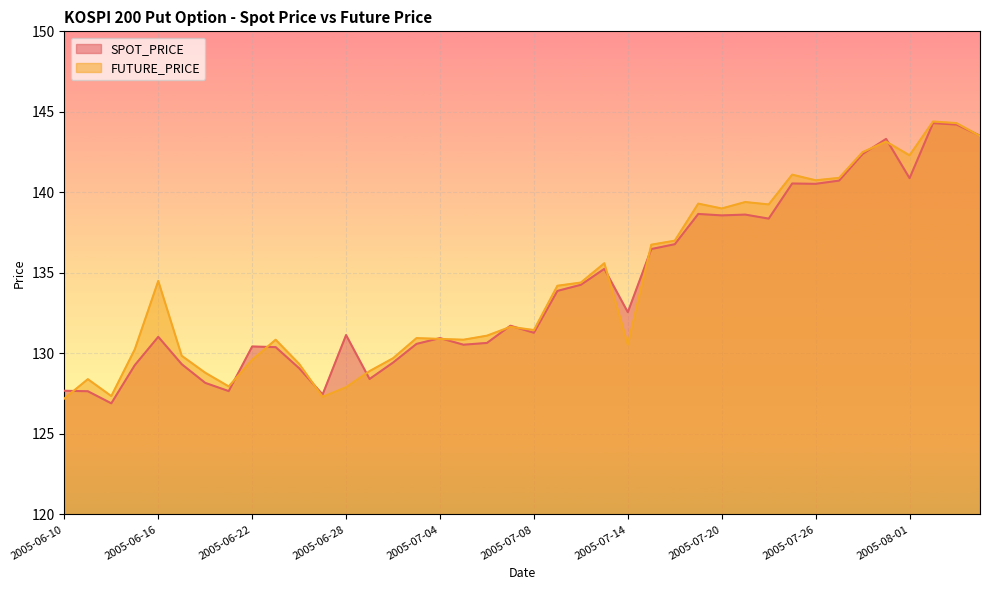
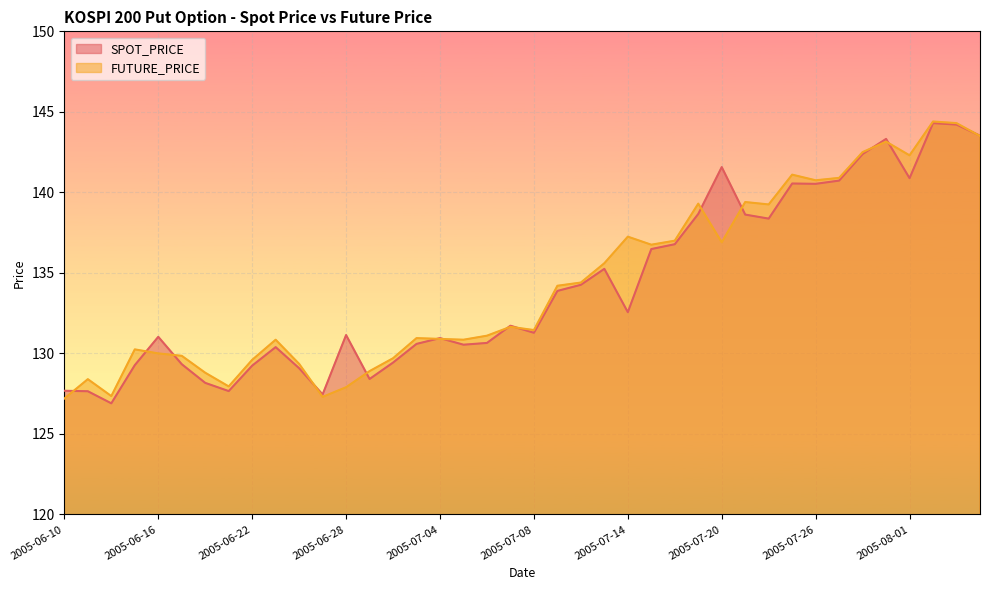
FUTURE_PRICE, 2005-06-16: 134.5 -> 130.0
SPOT_PRICE, 2005-06-22: 130.4 -> 129.2
FUTURE_PRICE, 2005-07-14: 130.6 -> 137.3
SPOT_PRICE, 2005-07-20: 138.6 -> 141.6
FUTURE_PRICE, 2005-07-20: 139.0 -> 136.9
